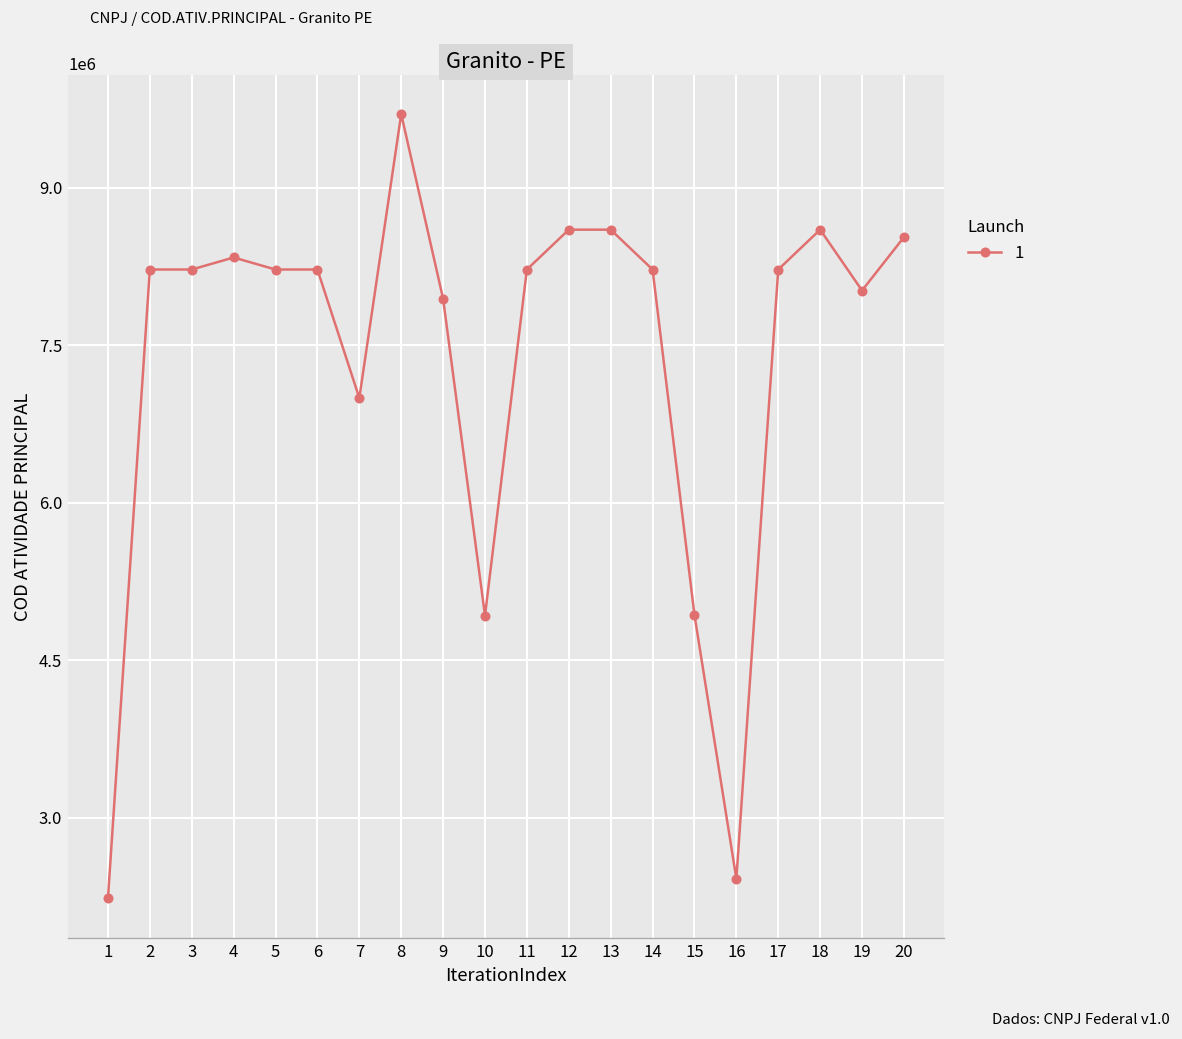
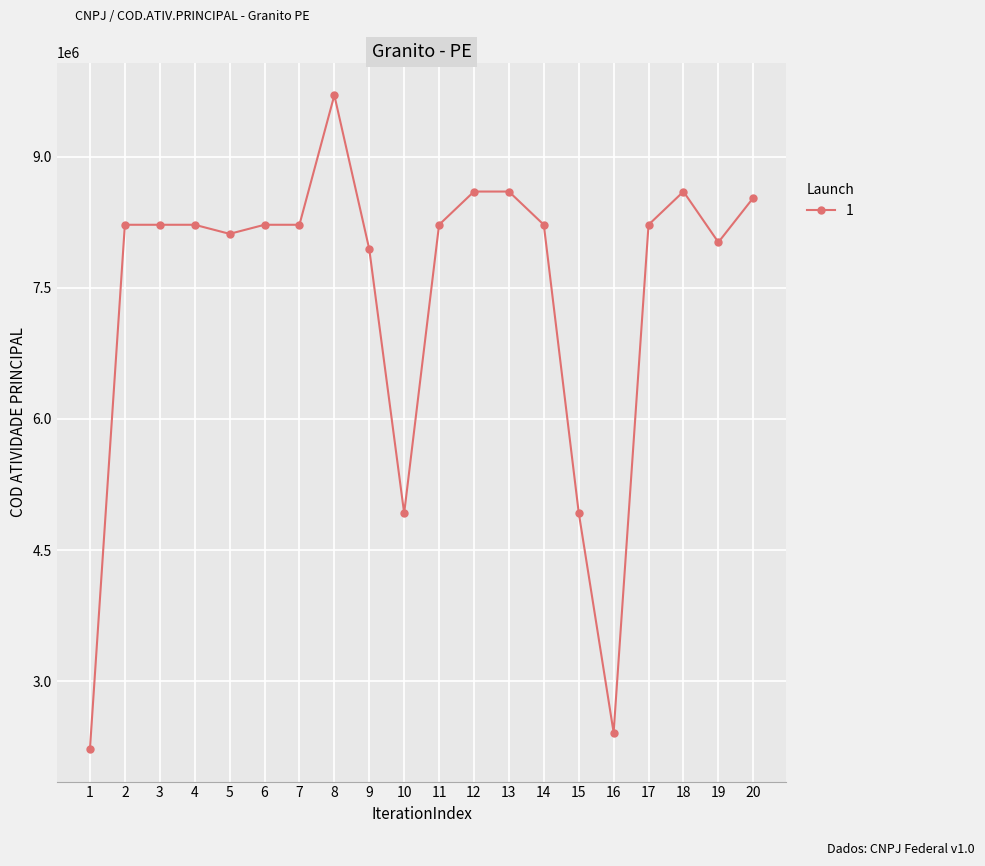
4: 8300000 -> 8200000
5: 8200000 -> 8100000
7: 7000000 -> 8200000
